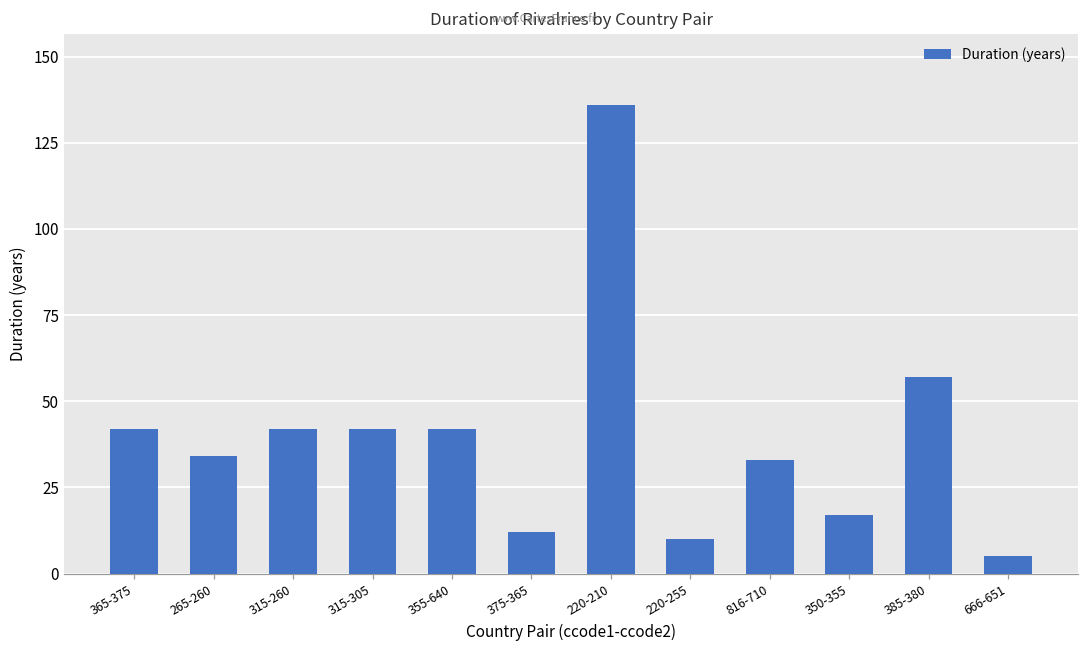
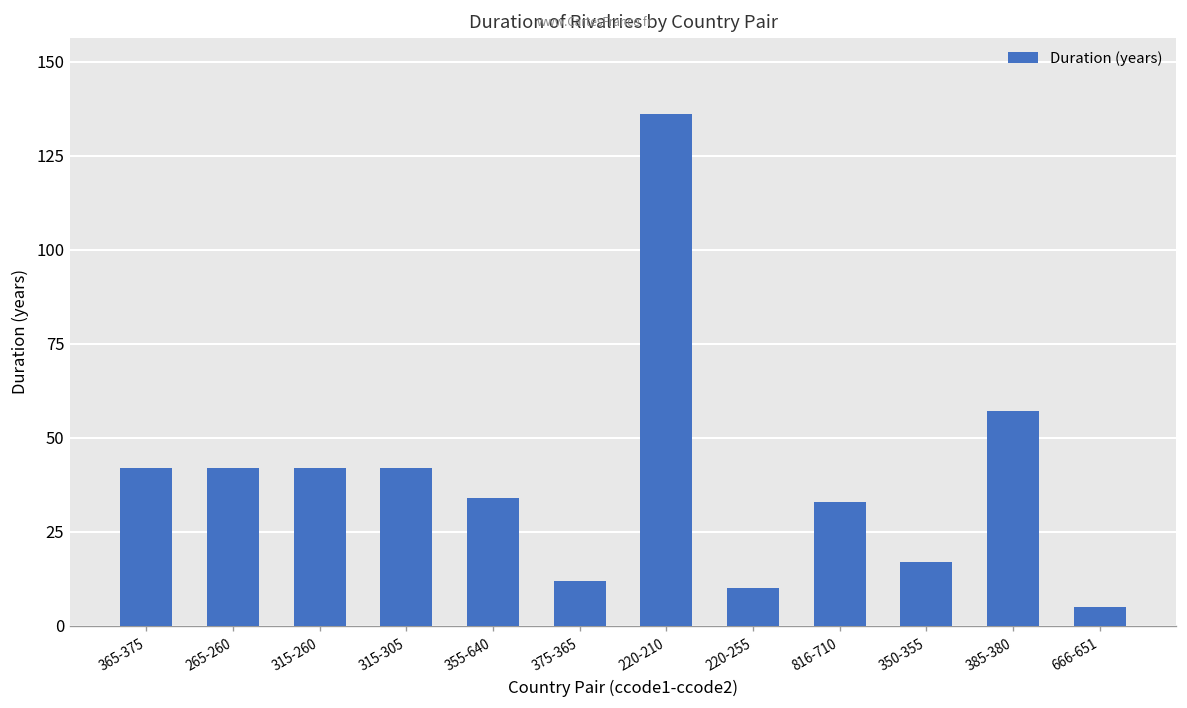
265-260: 34 -> 42
355-640: 42 -> 34
